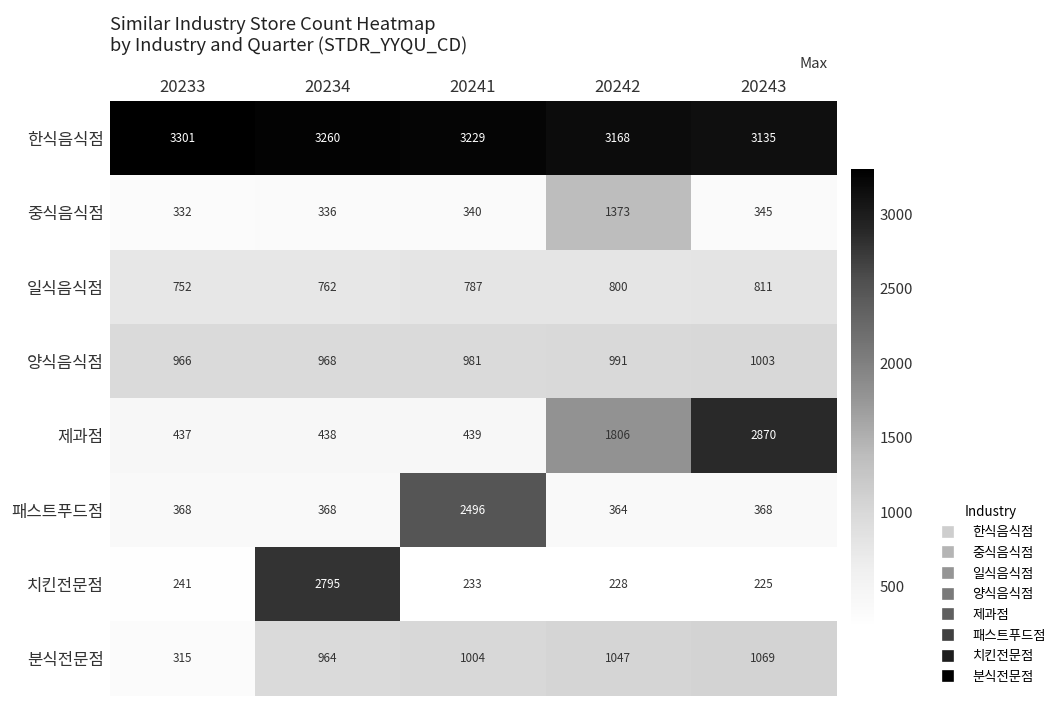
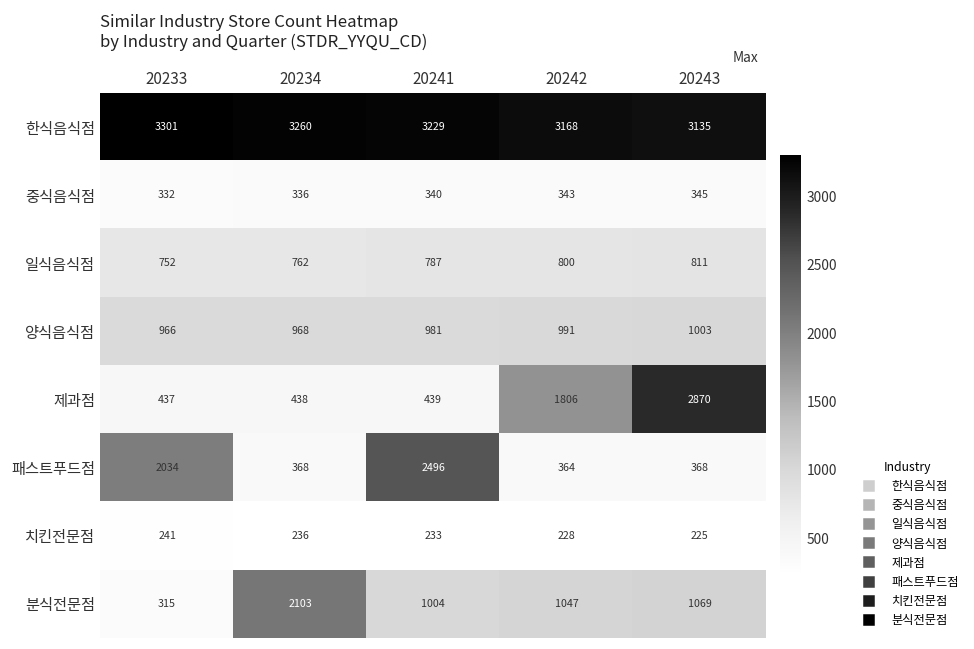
중식음식점, 20242: 1373 -> 343
패스트푸드점, 20233: 368 -> 2034
치킨전문점, 20234: 2795 -> 236
분식전문점, 20234: 964 -> 2103
